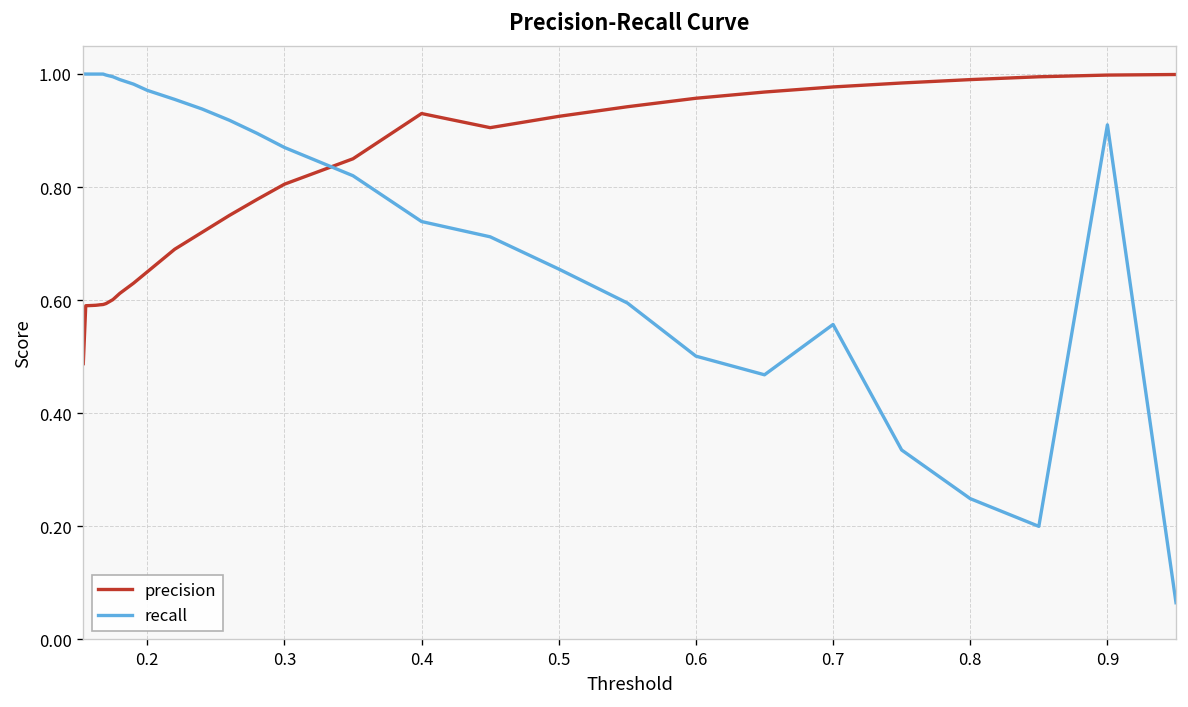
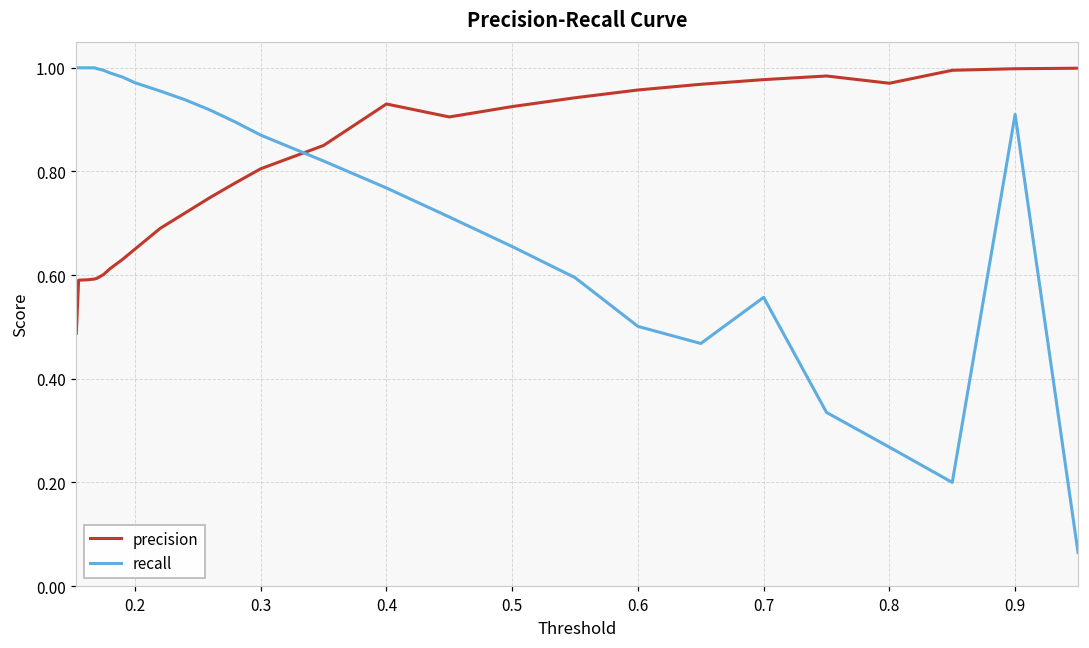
recall, 0.4: 0.74 -> 0.77
precision, 0.8: 0.99 -> 0.97
recall, 0.8: 0.25 -> 0.27
